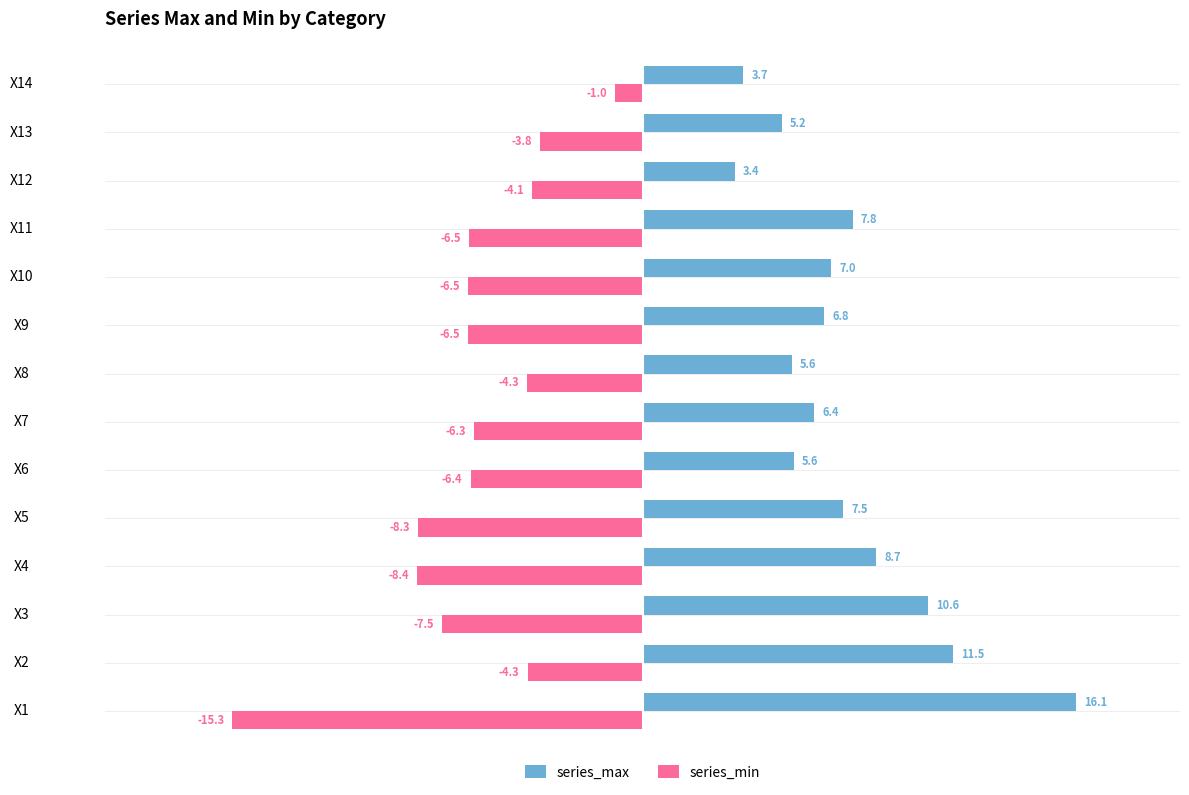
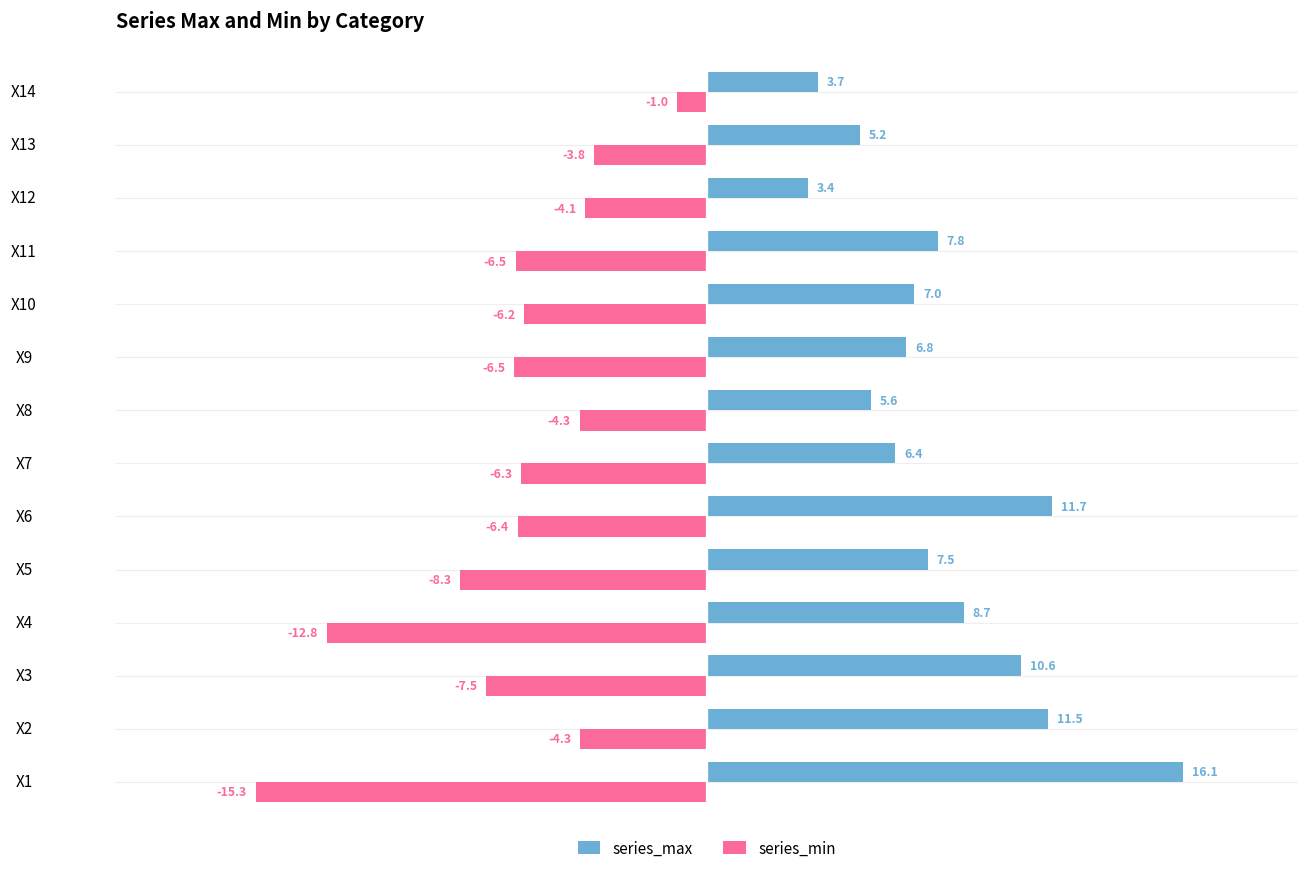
series_min, X10: -6.5 -> -6.2
series_max, X6: 5.6 -> 11.7
series_min, X4: -8.4 -> -12.8
